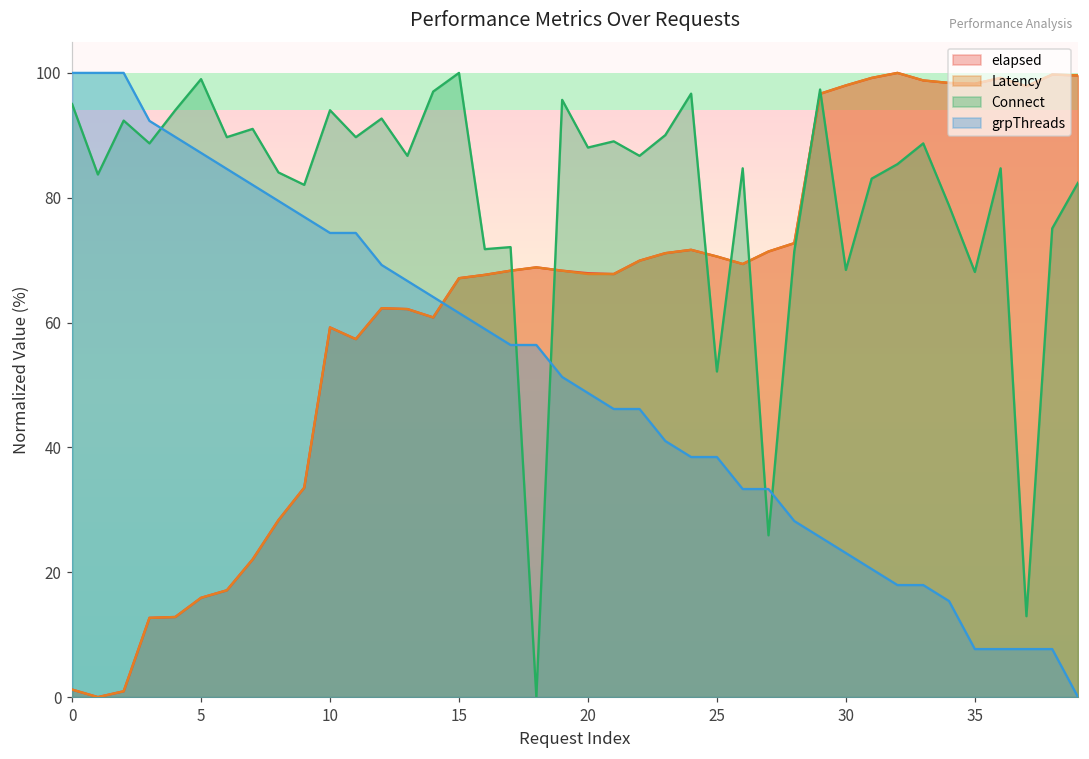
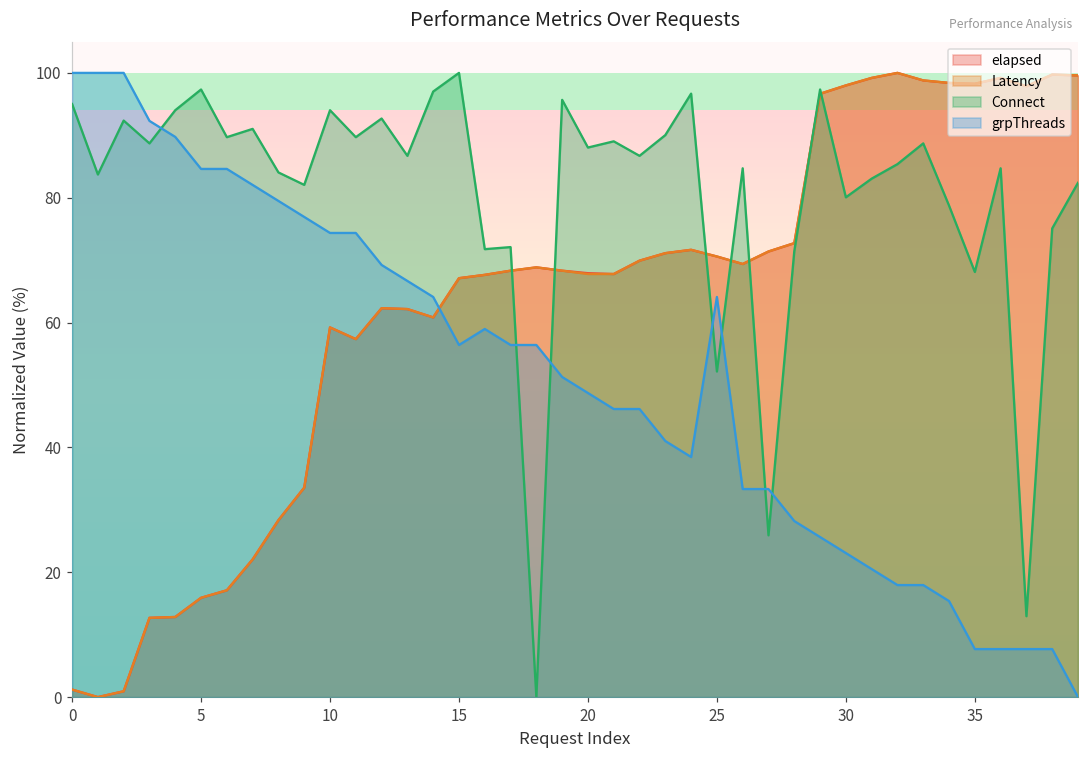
Connect, 5: 99 -> 97
grpThreads, 5: 87 -> 85
grpThreads, 15: 62 -> 56
grpThreads, 25: 38 -> 64
Connect, 30: 68 -> 80
